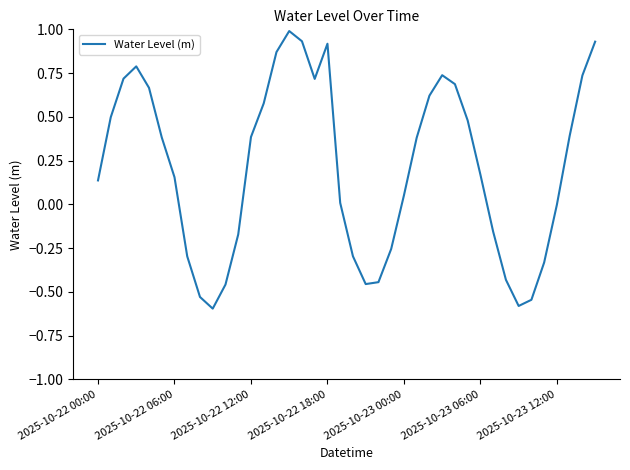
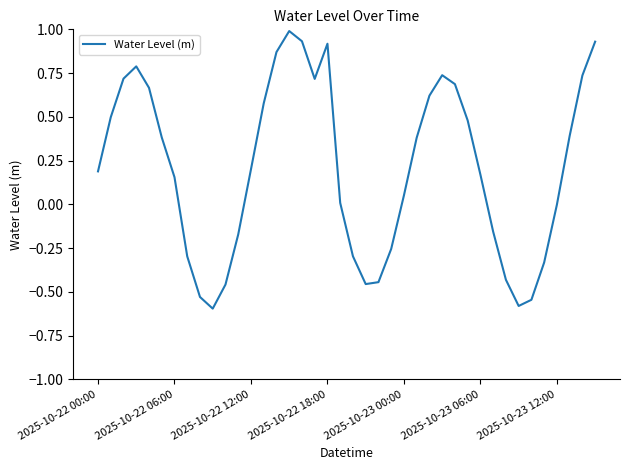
2025-10-22 00:00: 0.14 -> 0.19
2025-10-22 12:00: 0.38 -> 0.20
